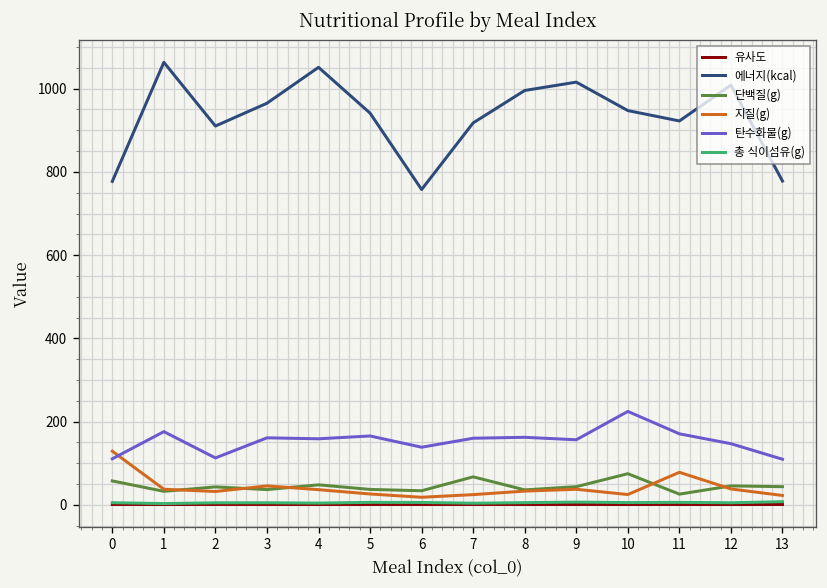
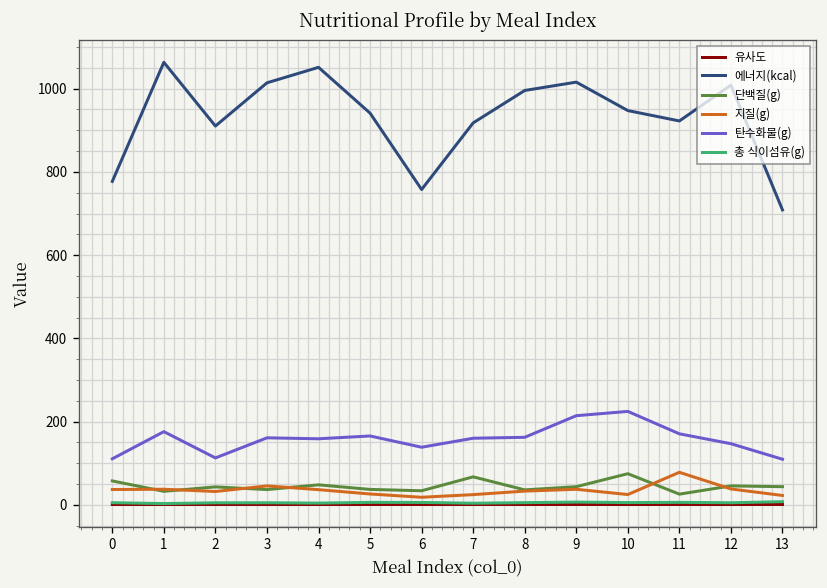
지질(g), 0: 130 -> 40
에너지(kcal), 3: 960 -> 1010
탄수화물(g), 9: 160 -> 210
에너지(kcal), 13: 780 -> 710
